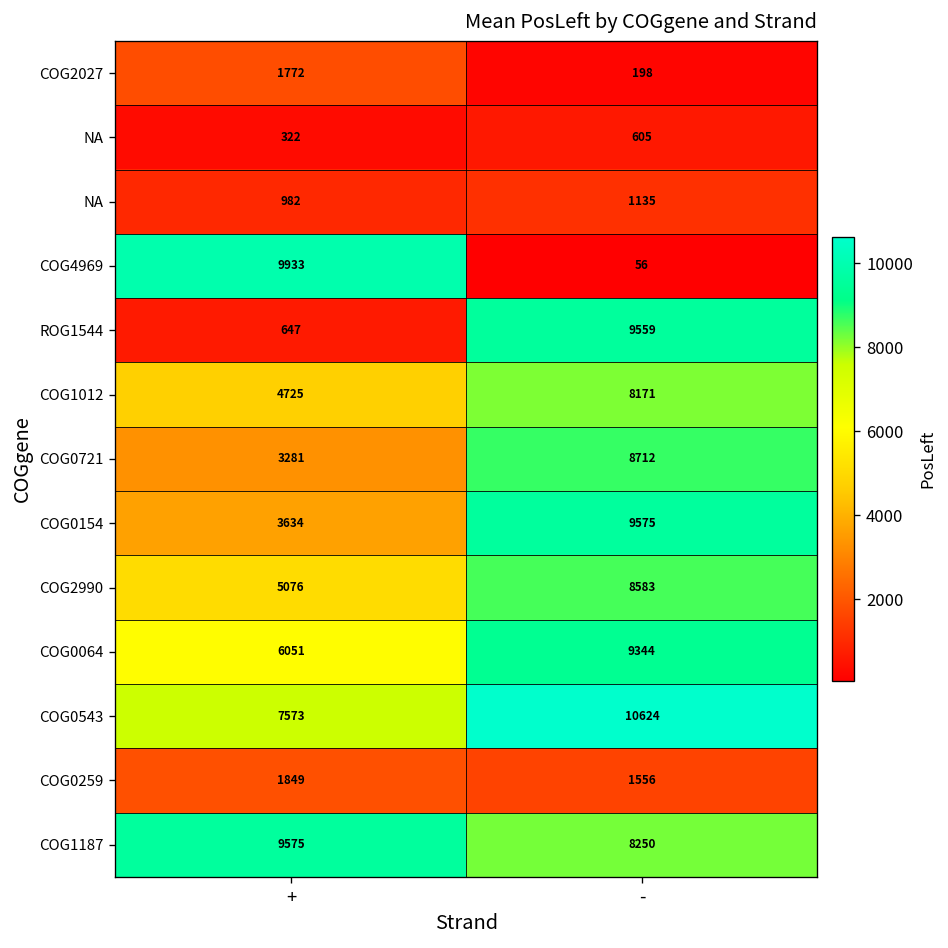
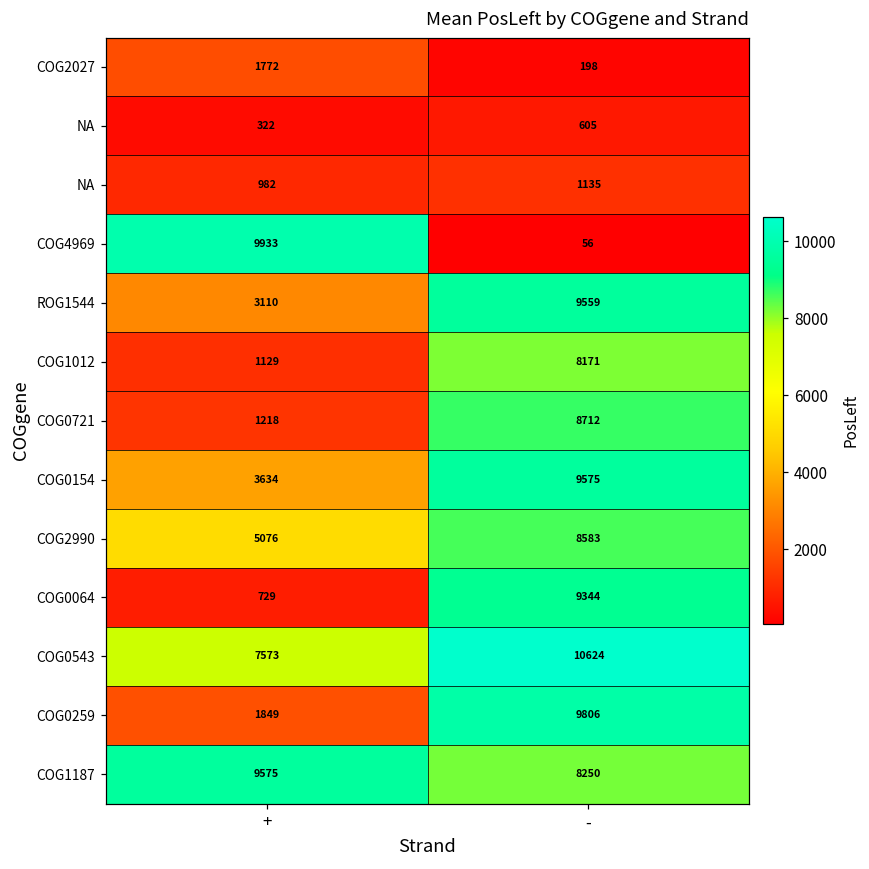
ROG1544, +: 647 -> 3110
COG1012, +: 4725 -> 1129
COG0721, +: 3281 -> 1218
COG0064, +: 6051 -> 729
COG0259, -: 1556 -> 9806
